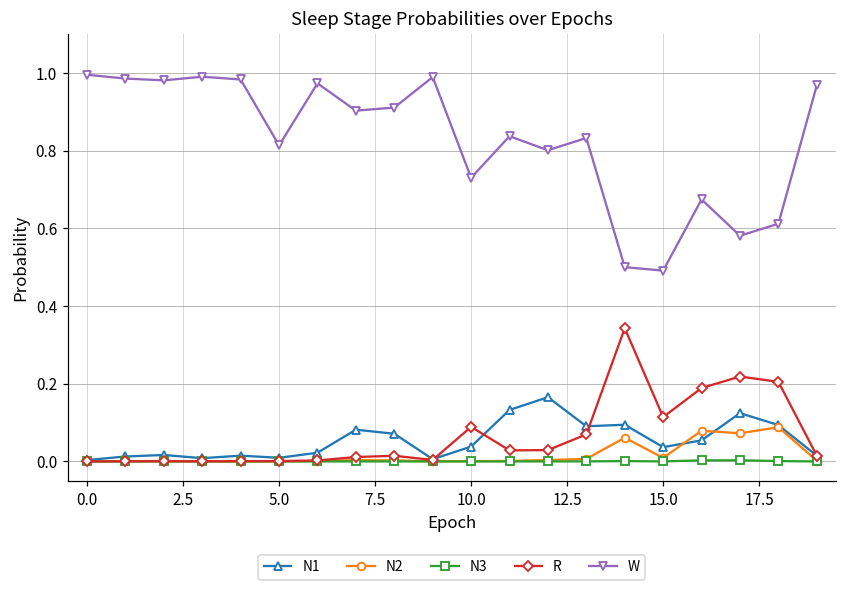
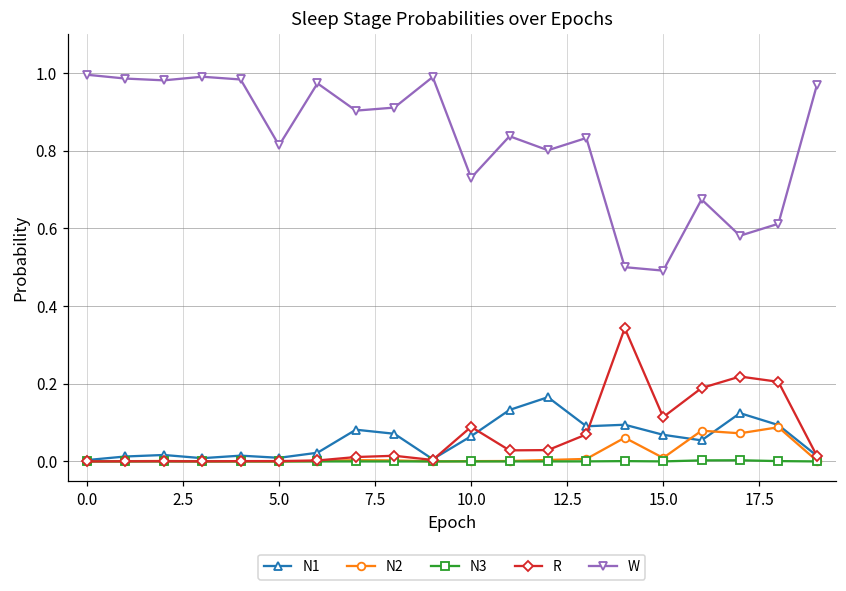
N1, 10.0: 0.04 -> 0.06
N1, 15.0: 0.04 -> 0.07
